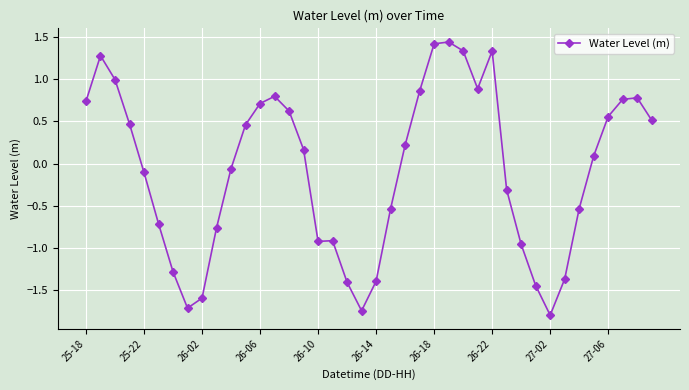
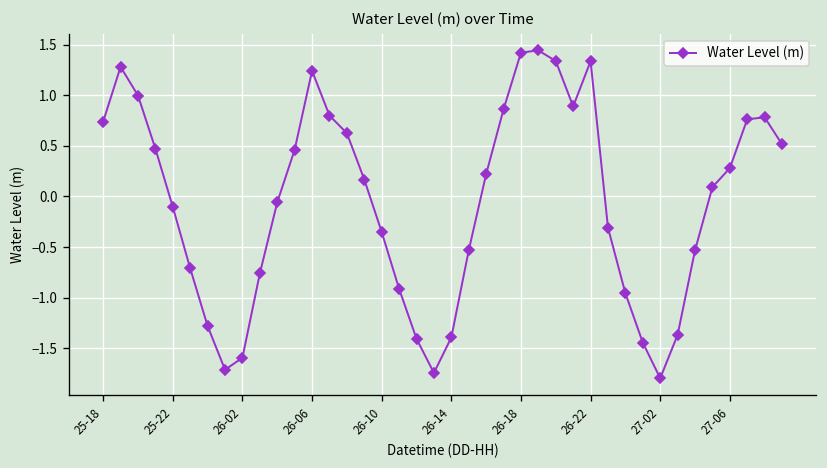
26-06: 0.7 -> 1.2
26-10: -0.9 -> -0.4
27-06: 0.6 -> 0.3
